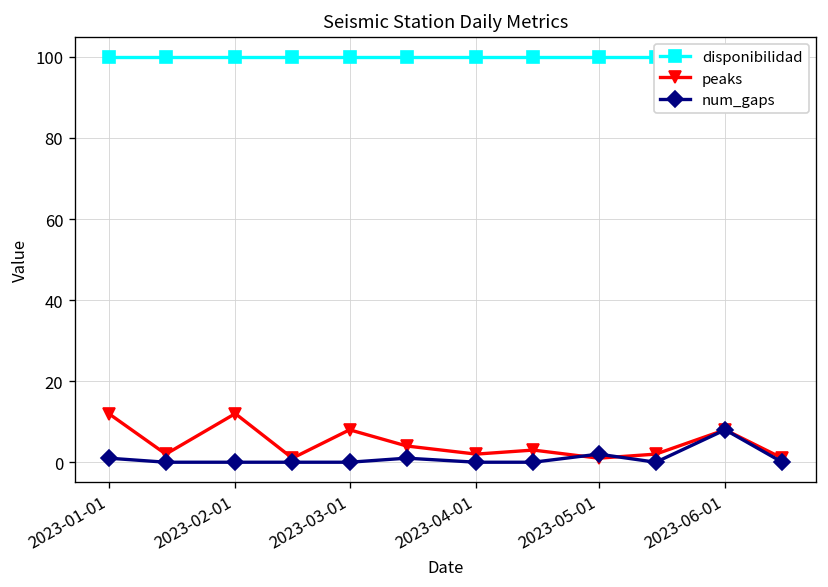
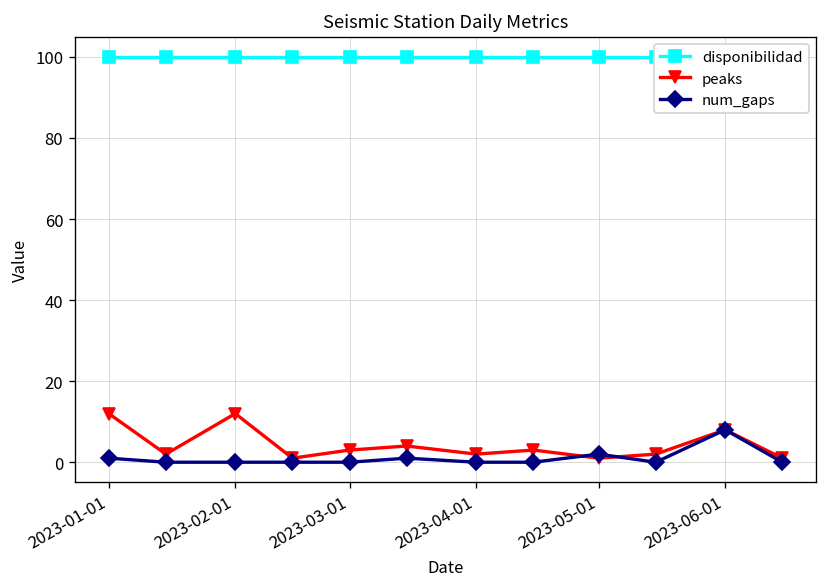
peaks, 2023-03-01: 8 -> 3
